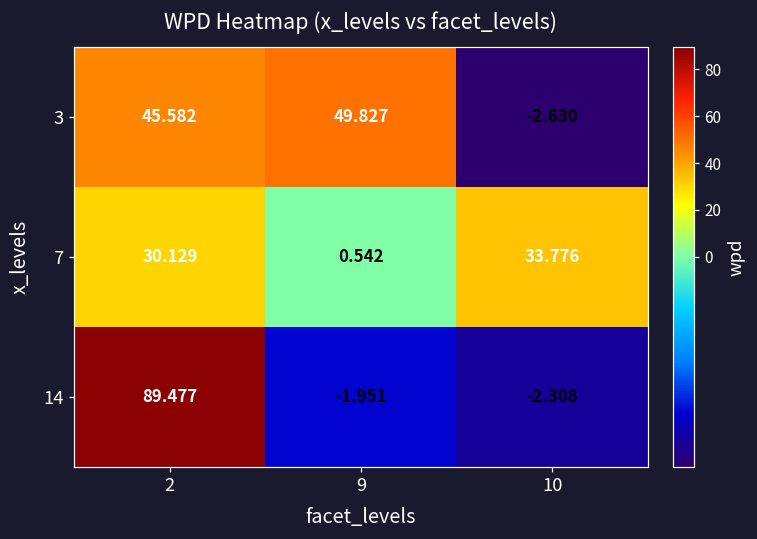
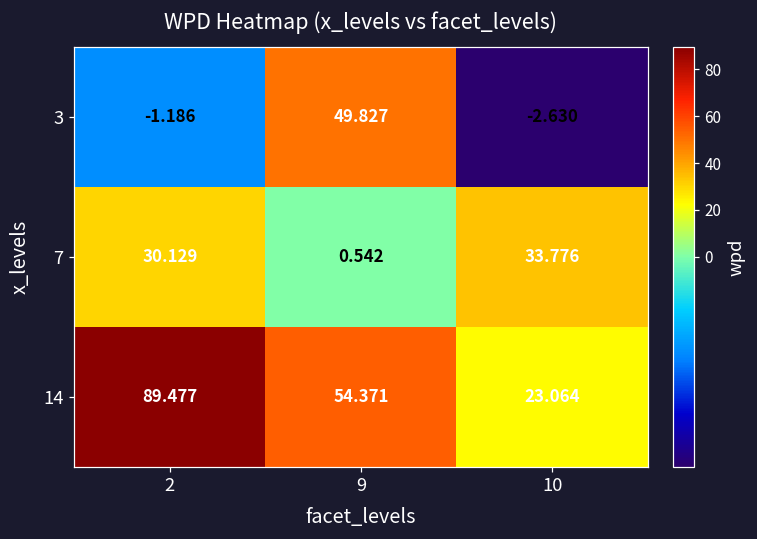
3, 2: 45.582 -> -1.186
14, 9: -1.951 -> 54.371
14, 10: -2.308 -> 23.064
